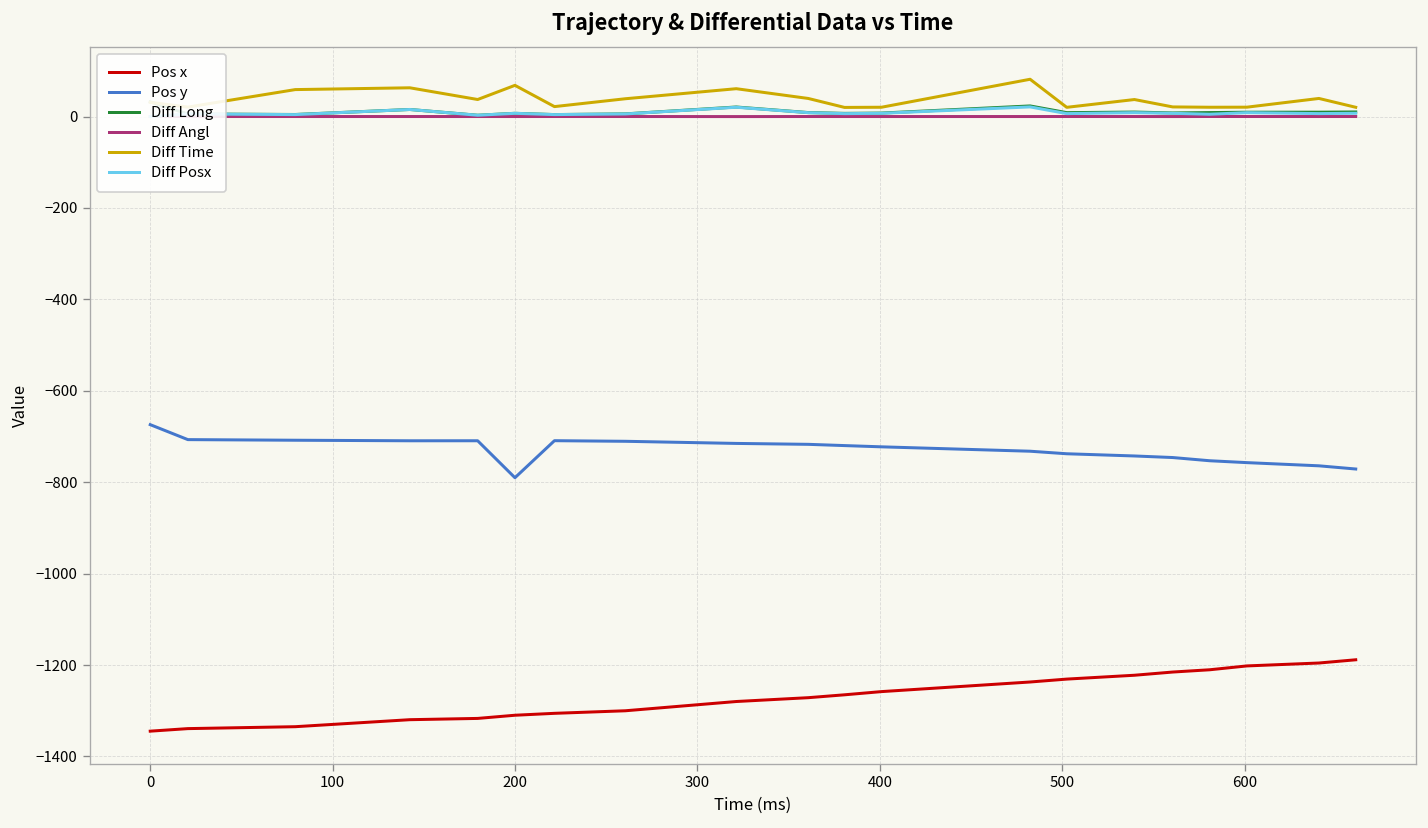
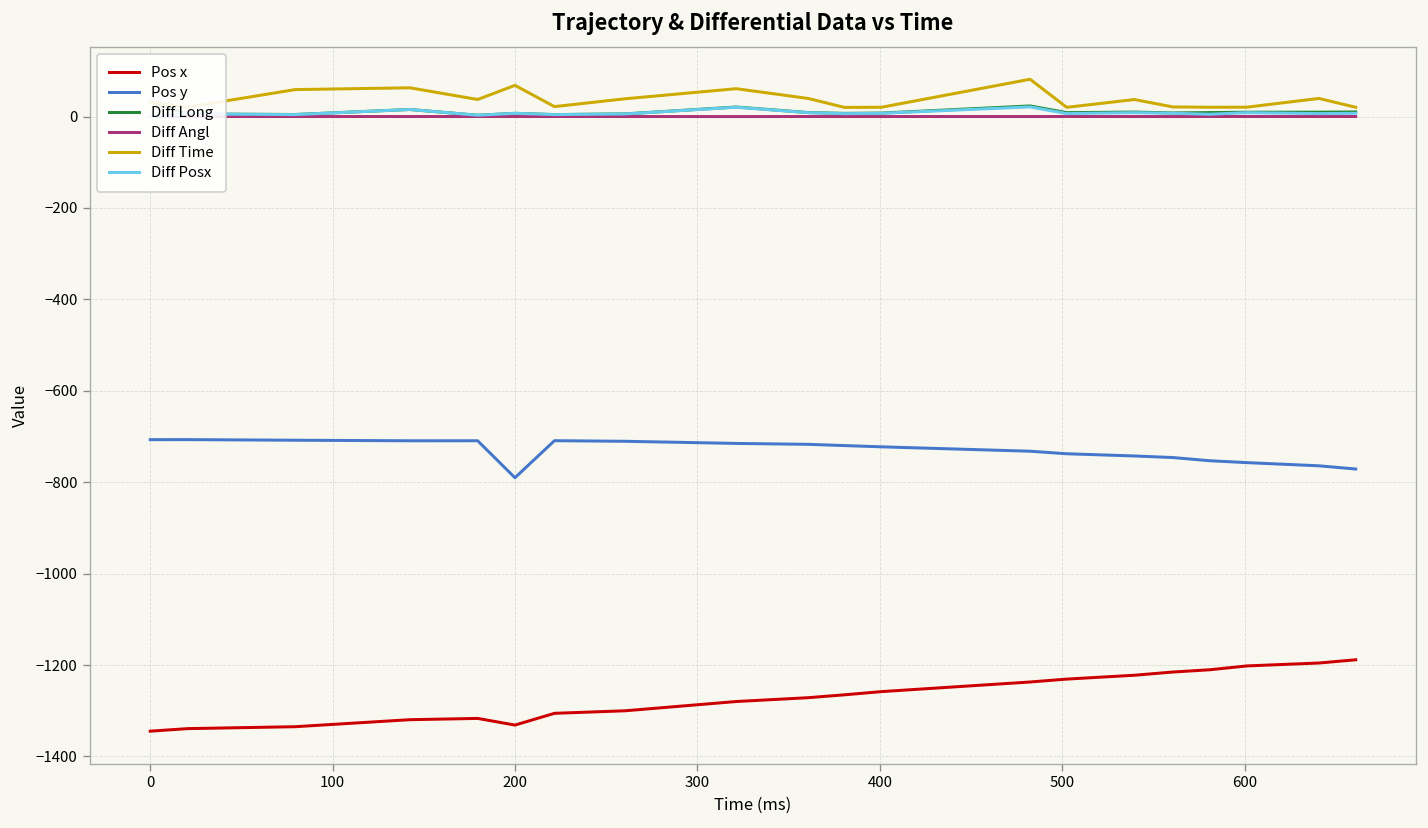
Pos y, 0: -670 -> -710
Pos x, 200: -1310 -> -1330
